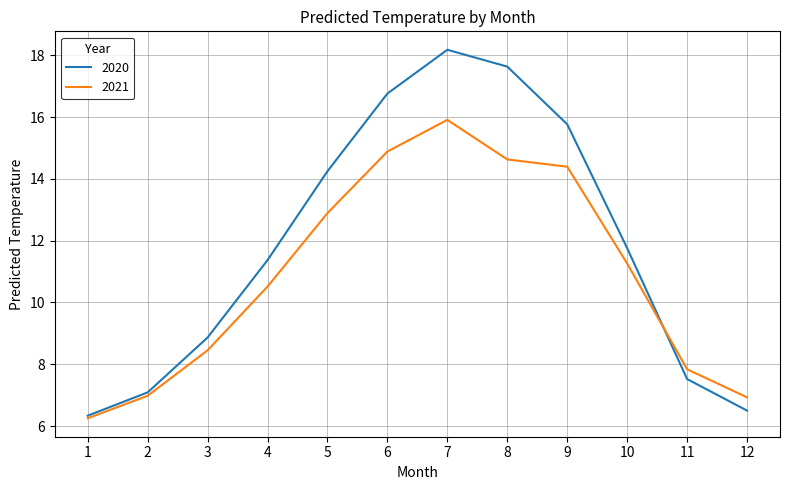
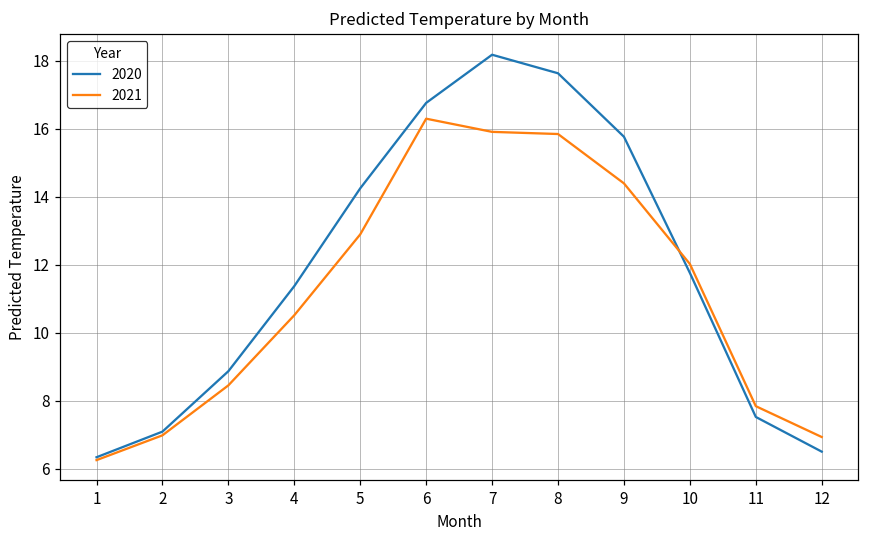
2021, 6: 14.9 -> 16.3
2021, 8: 14.6 -> 15.8
2021, 10: 11.3 -> 12.0
